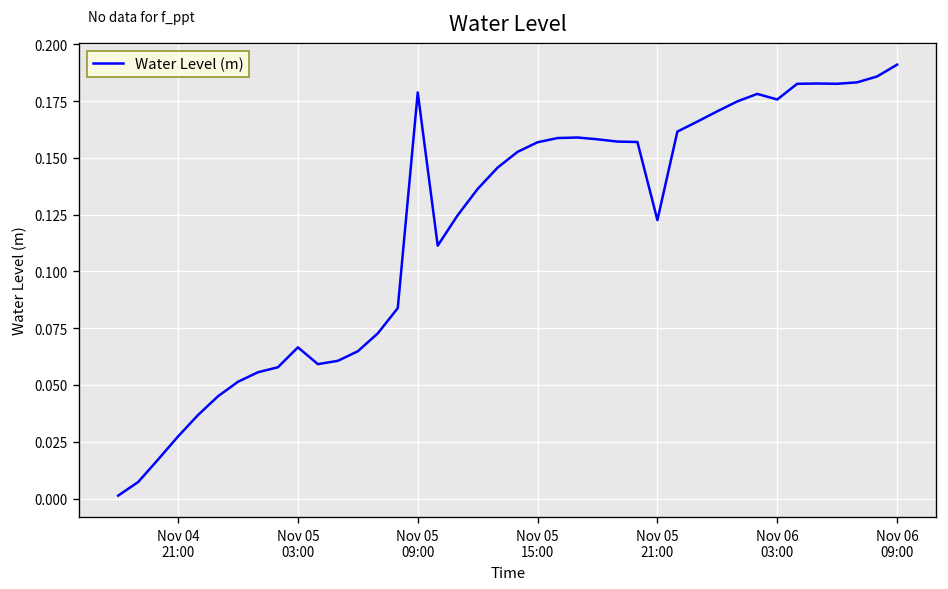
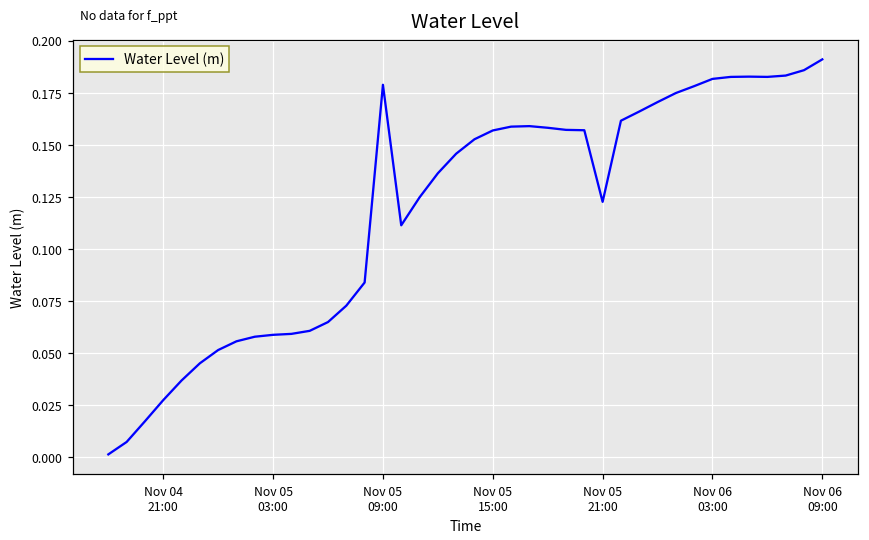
Nov 05 03:00: 0.067 -> 0.059
Nov 06 03:00: 0.176 -> 0.182
